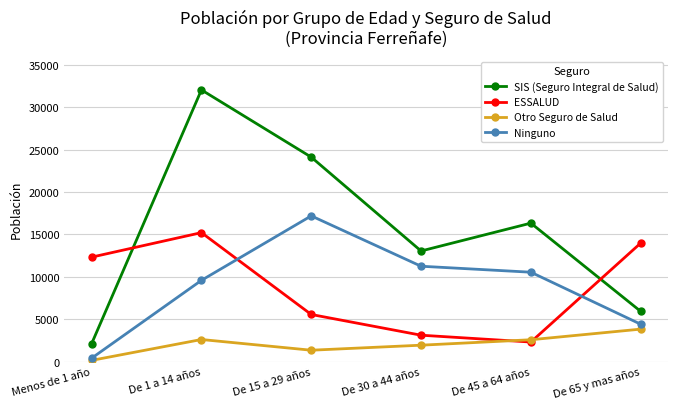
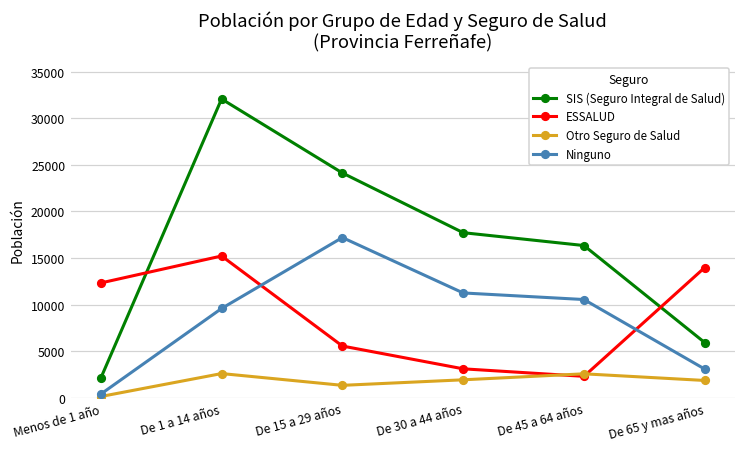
SIS (Seguro Integral de Salud), De 30 a 44 años: 13000 -> 18000
Otro Seguro de Salud, De 65 y mas años: 4000 -> 2000
Ninguno, De 65 y mas años: 4000 -> 3000
